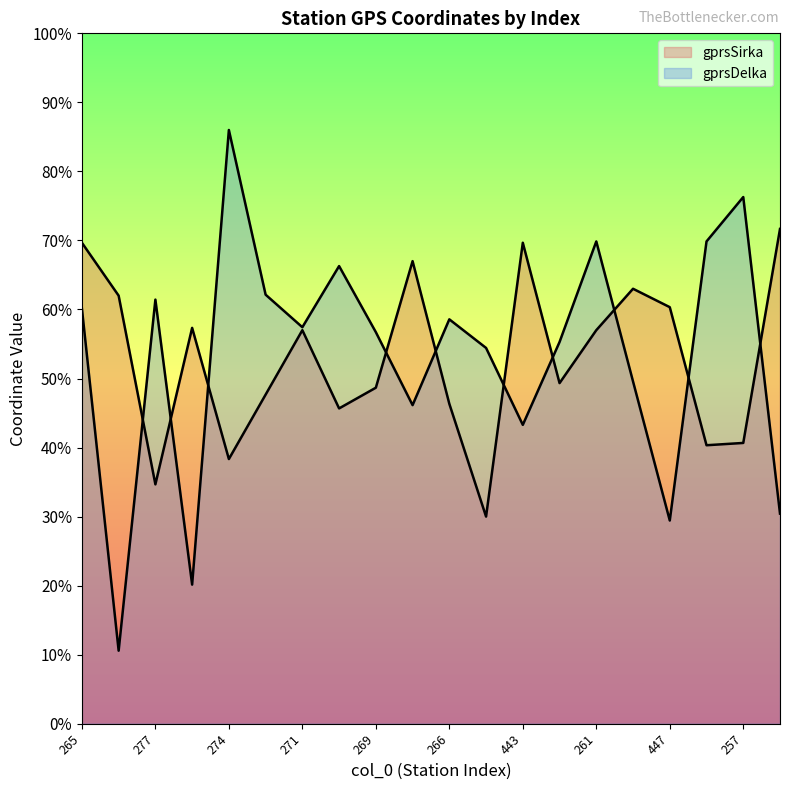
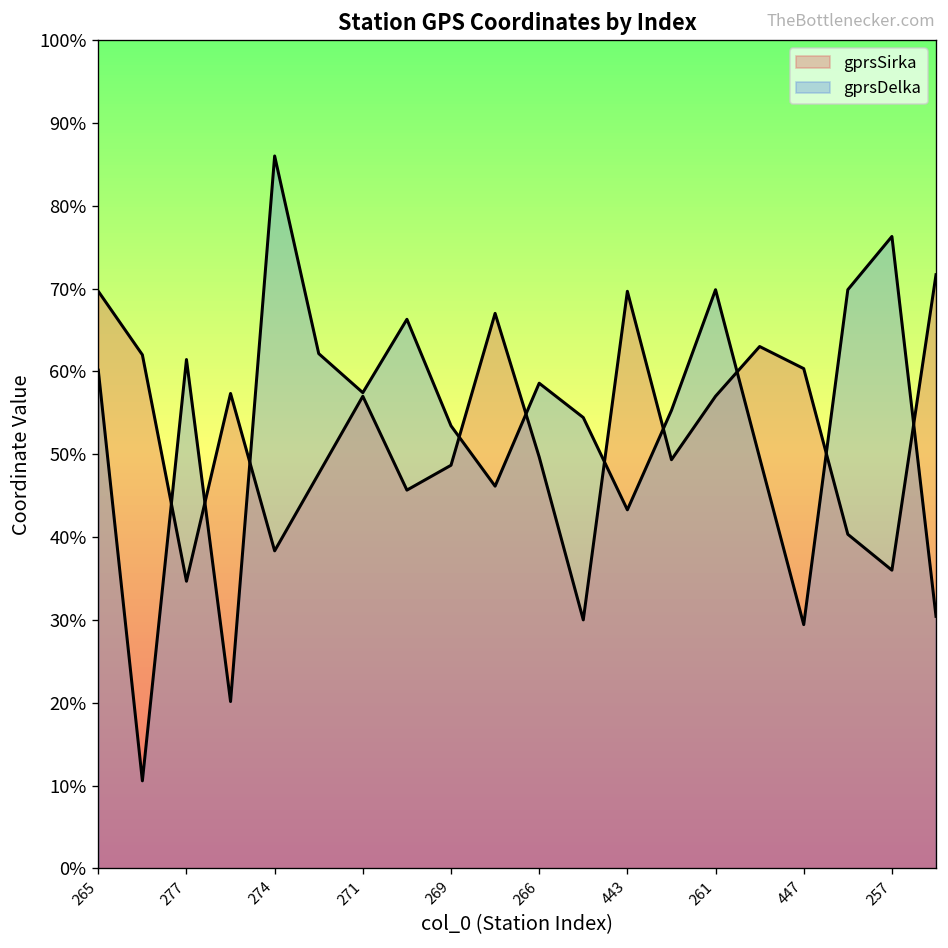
gprsDelka, 269: 57% -> 53%
gprsSirka, 266: 46% -> 50%
gprsSirka, 257: 41% -> 36%
